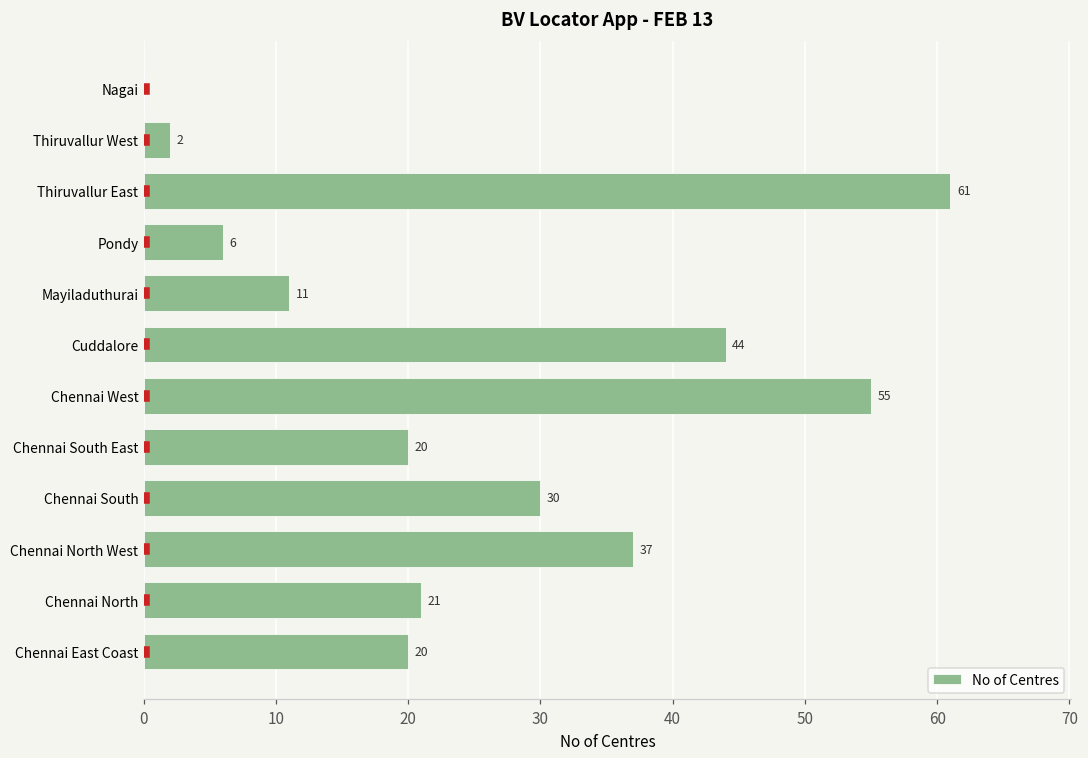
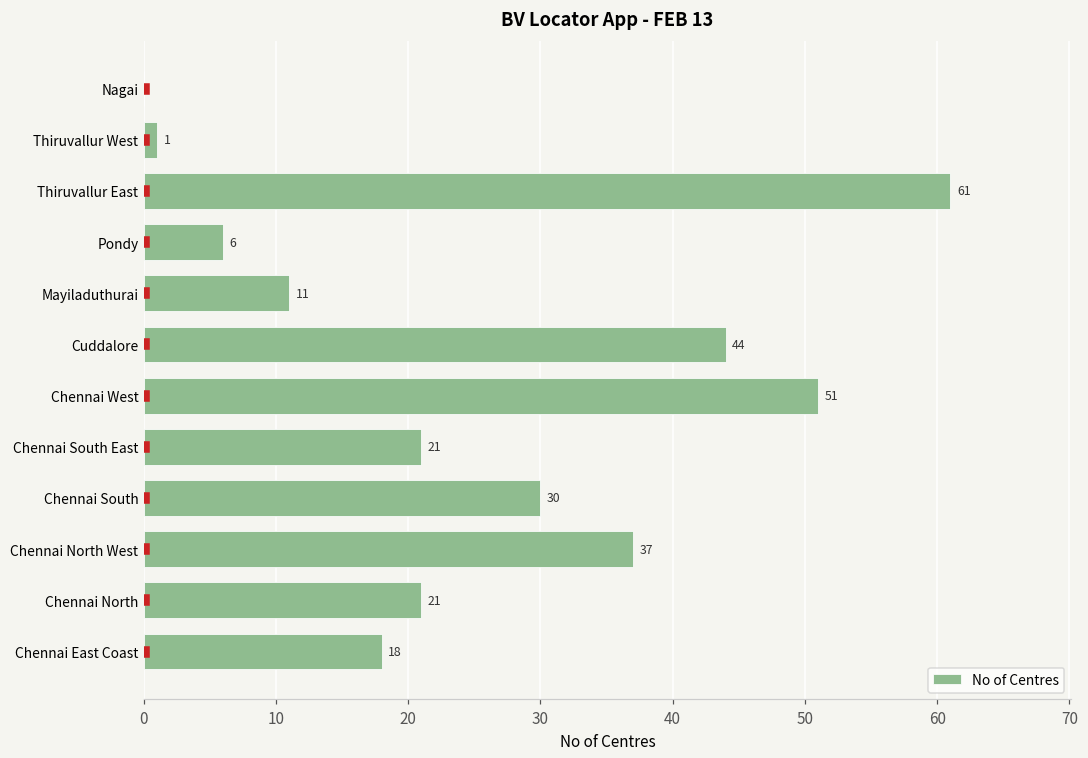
No of Centres, Thiruvallur West: 2 -> 1
No of Centres, Chennai West: 55 -> 51
No of Centres, Chennai South East: 20 -> 21
No of Centres, Chennai East Coast: 20 -> 18
